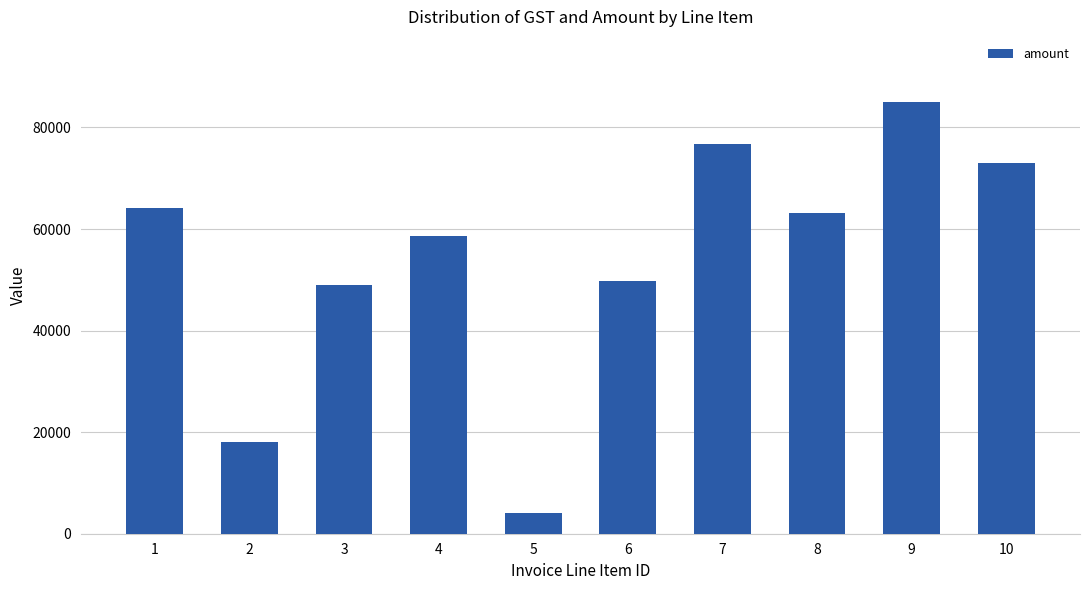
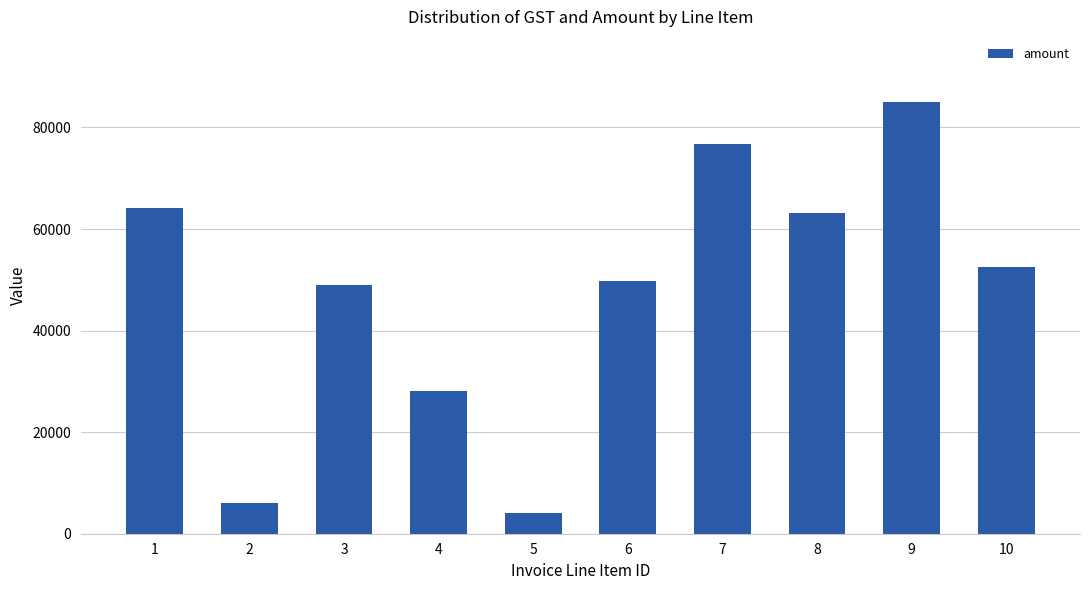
2: 18000 -> 6000
4: 59000 -> 28000
10: 73000 -> 53000
